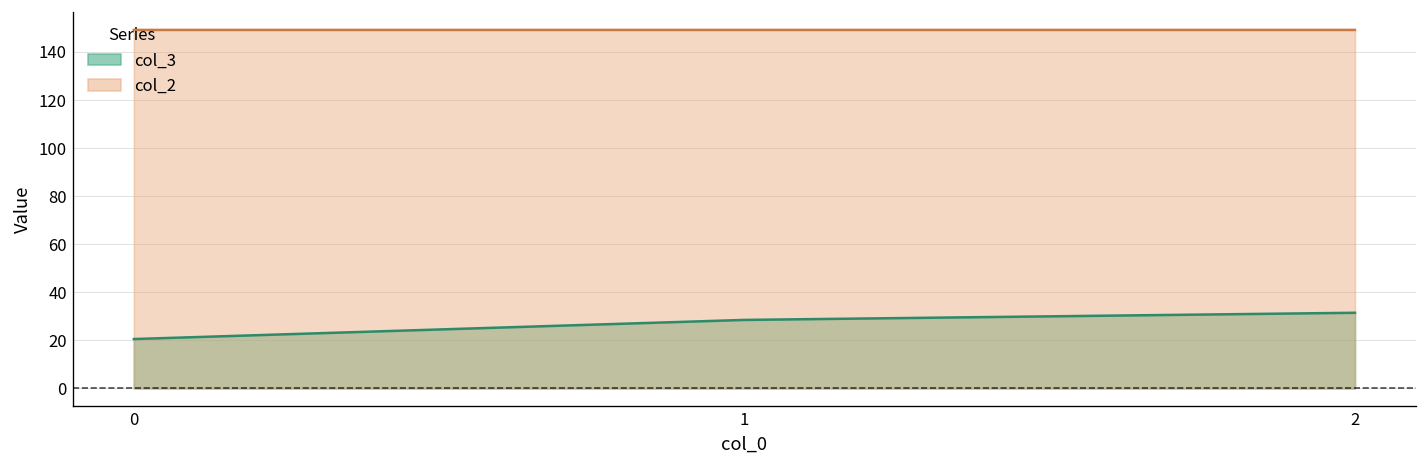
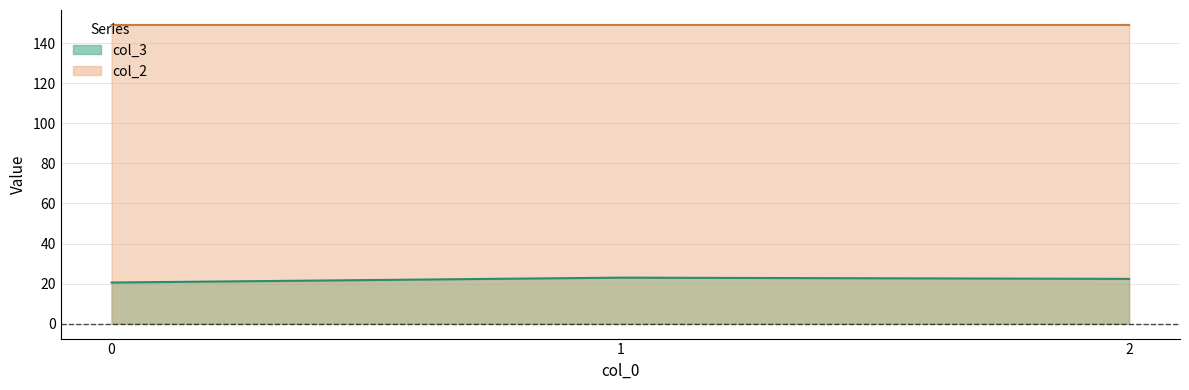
col_3, 1: 28 -> 23
col_3, 2: 31 -> 22
